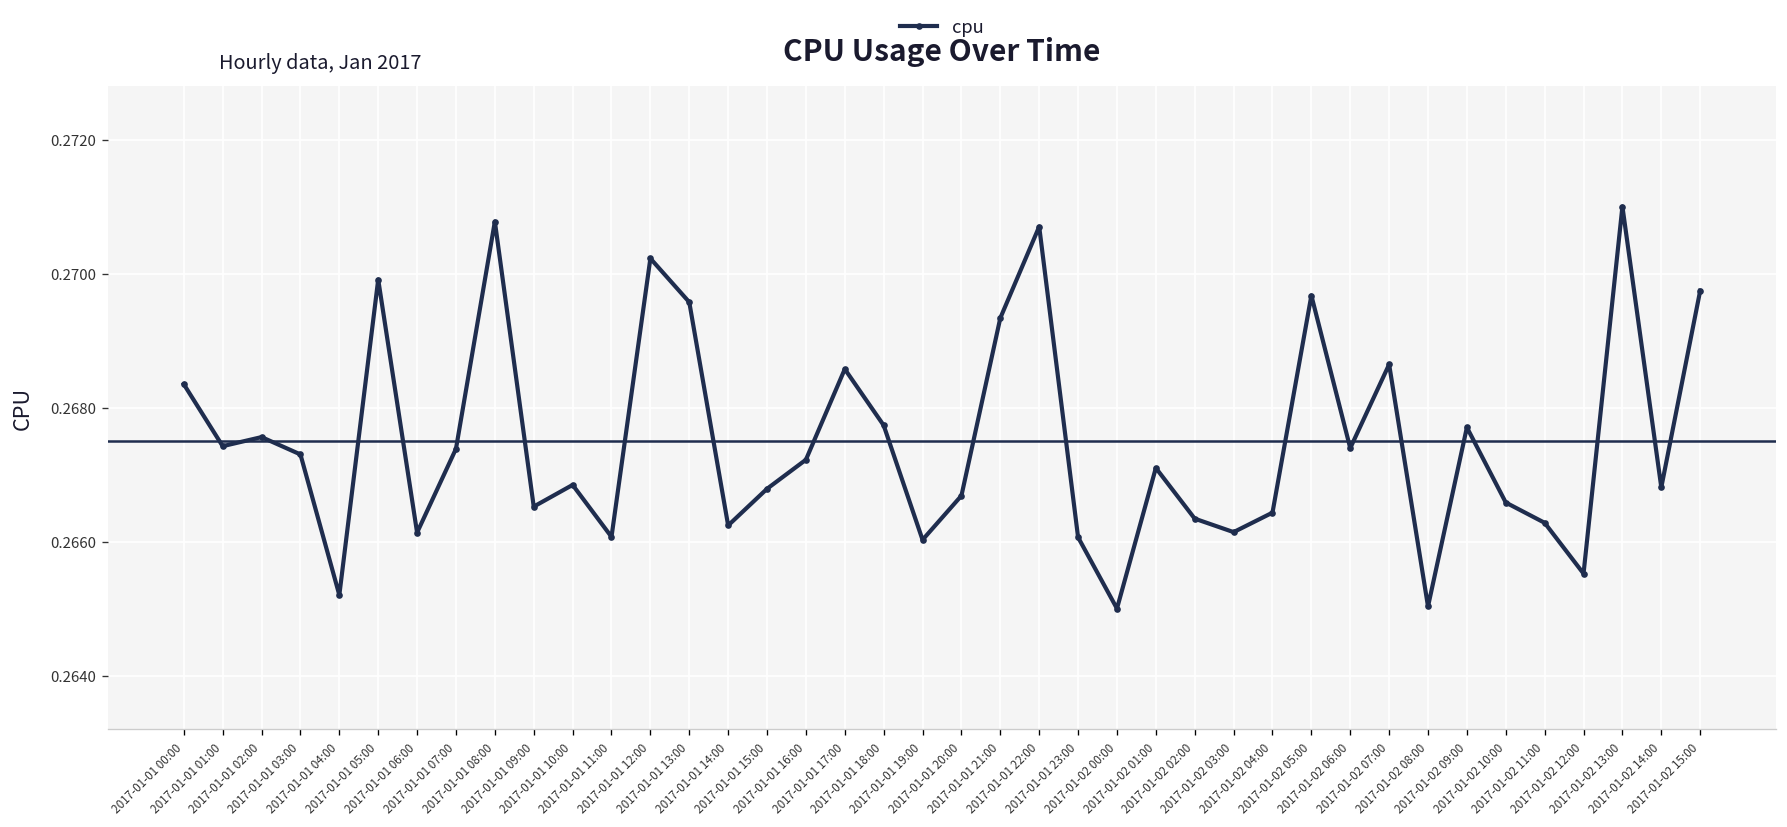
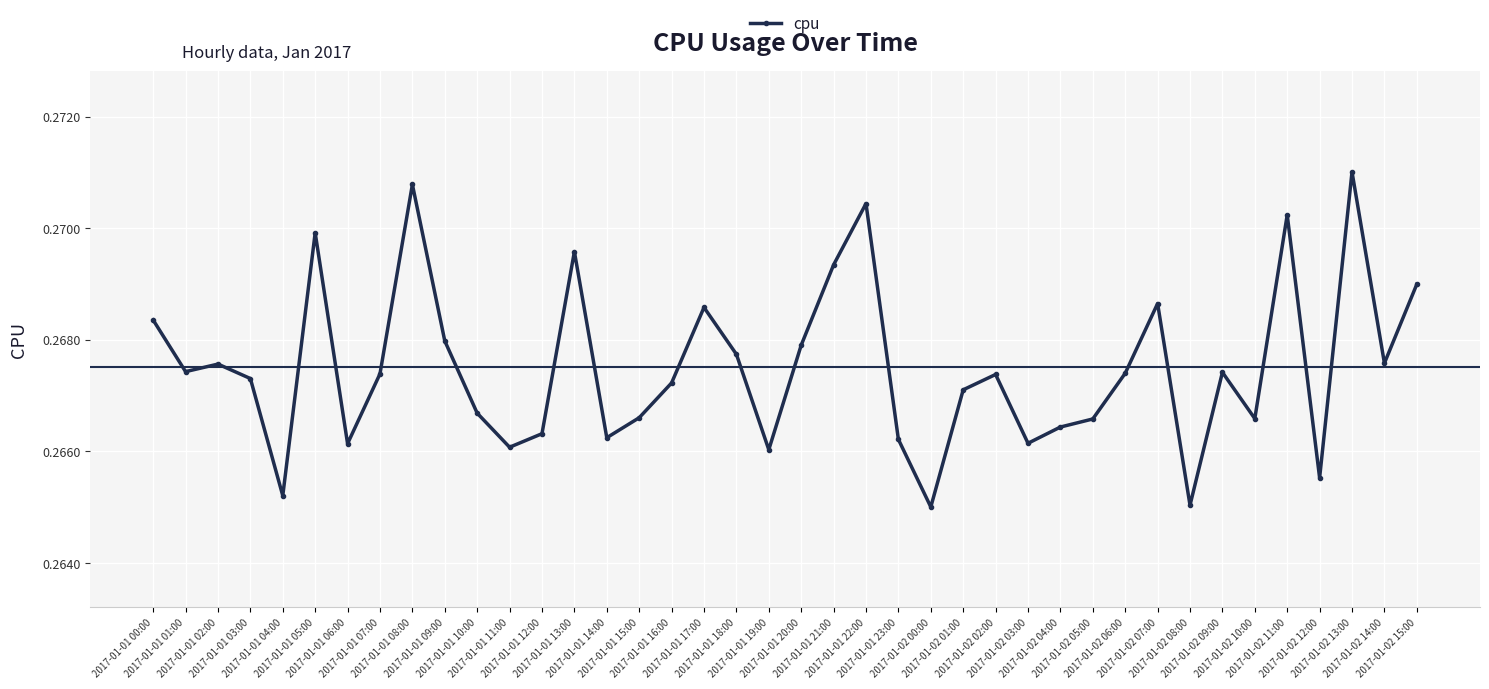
2017-01-01 09:00: 0.2665 -> 0.2680
2017-01-01 10:00: 0.2669 -> 0.2667
2017-01-01 12:00: 0.2702 -> 0.2663
2017-01-01 15:00: 0.2668 -> 0.2666
2017-01-01 20:00: 0.2667 -> 0.2679
2017-01-01 22:00: 0.2707 -> 0.2704
2017-01-01 23:00: 0.2661 -> 0.2662
2017-01-02 02:00: 0.2663 -> 0.2674
2017-01-02 05:00: 0.2697 -> 0.2666
2017-01-02 09:00: 0.2677 -> 0.2674
2017-01-02 11:00: 0.2663 -> 0.2702
2017-01-02 14:00: 0.2668 -> 0.2676
2017-01-02 15:00: 0.2698 -> 0.2690
